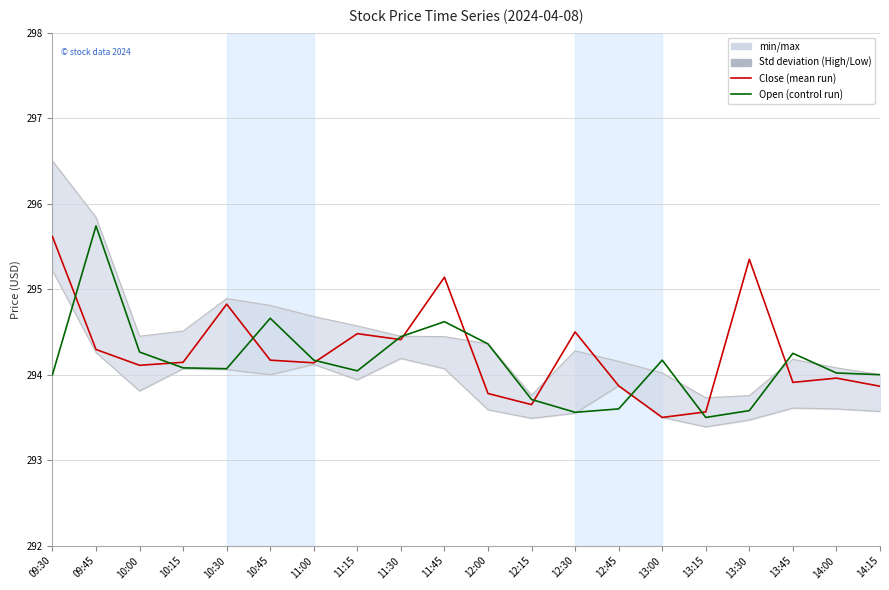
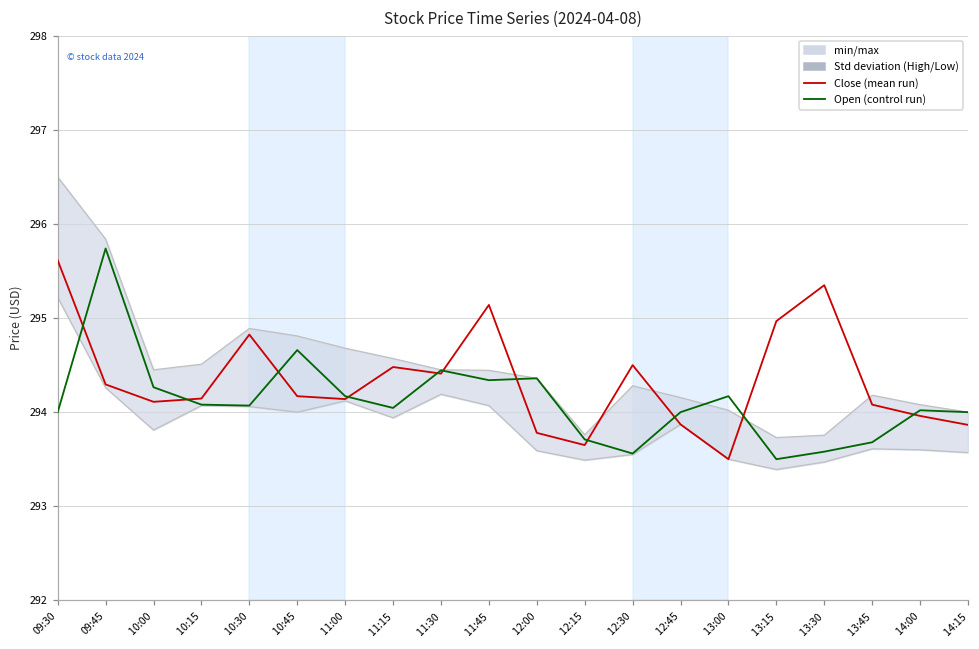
Open (control run), 11:45: 294.6 -> 294.3
Open (control run), 12:45: 293.6 -> 294.0
Close (mean run), 13:15: 293.6 -> 295.0
Close (mean run), 13:45: 293.9 -> 294.1
Open (control run), 13:45: 294.3 -> 293.7
